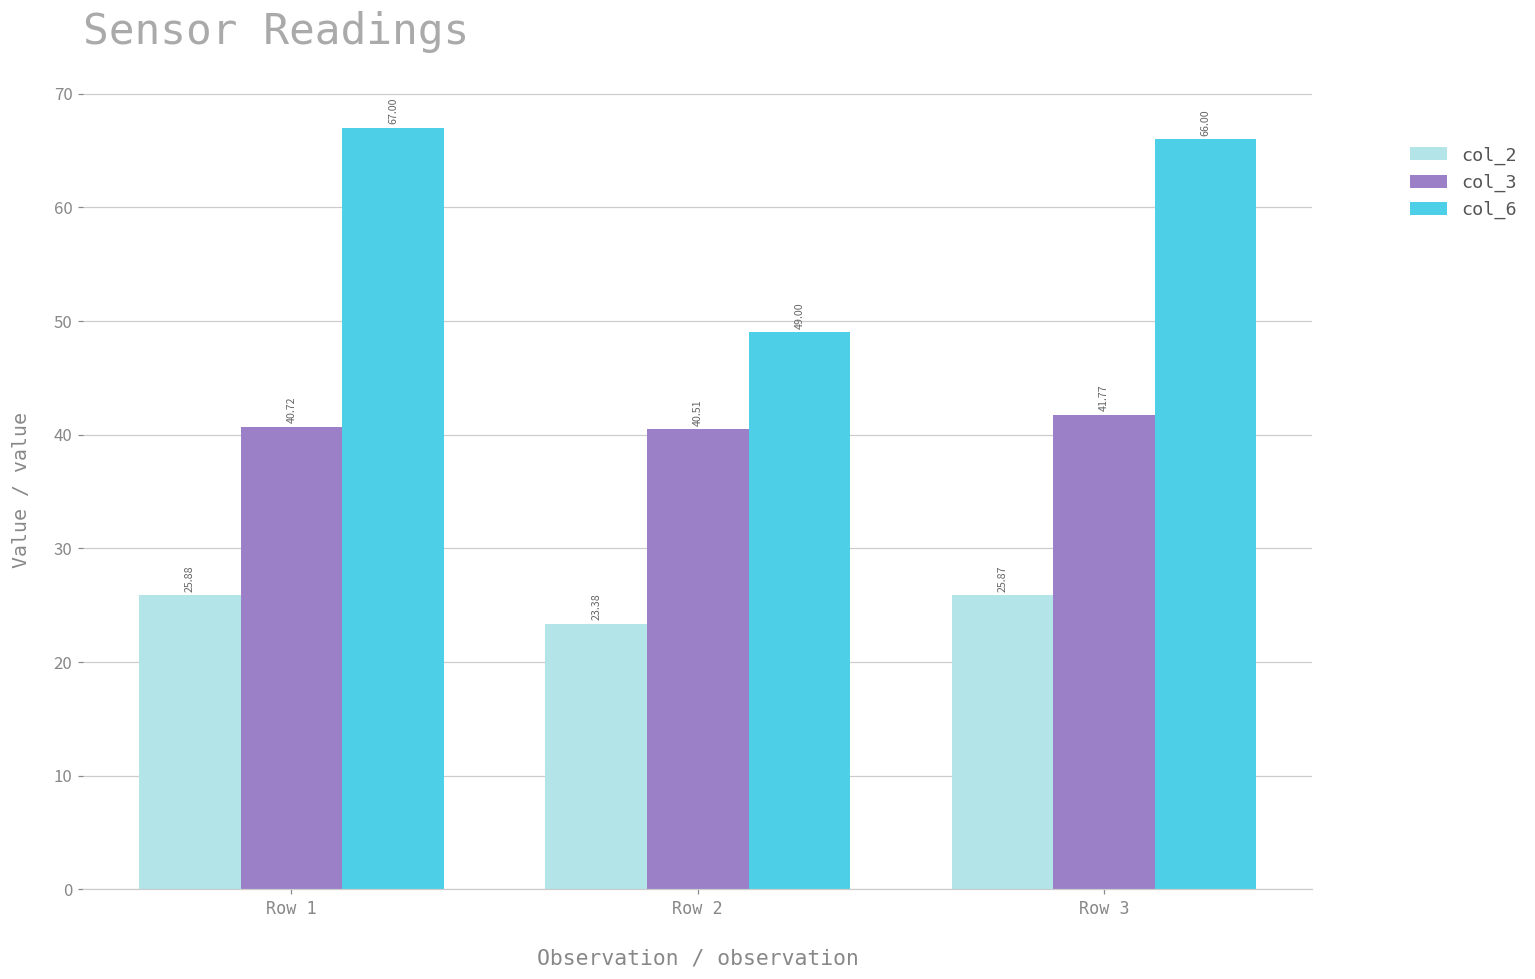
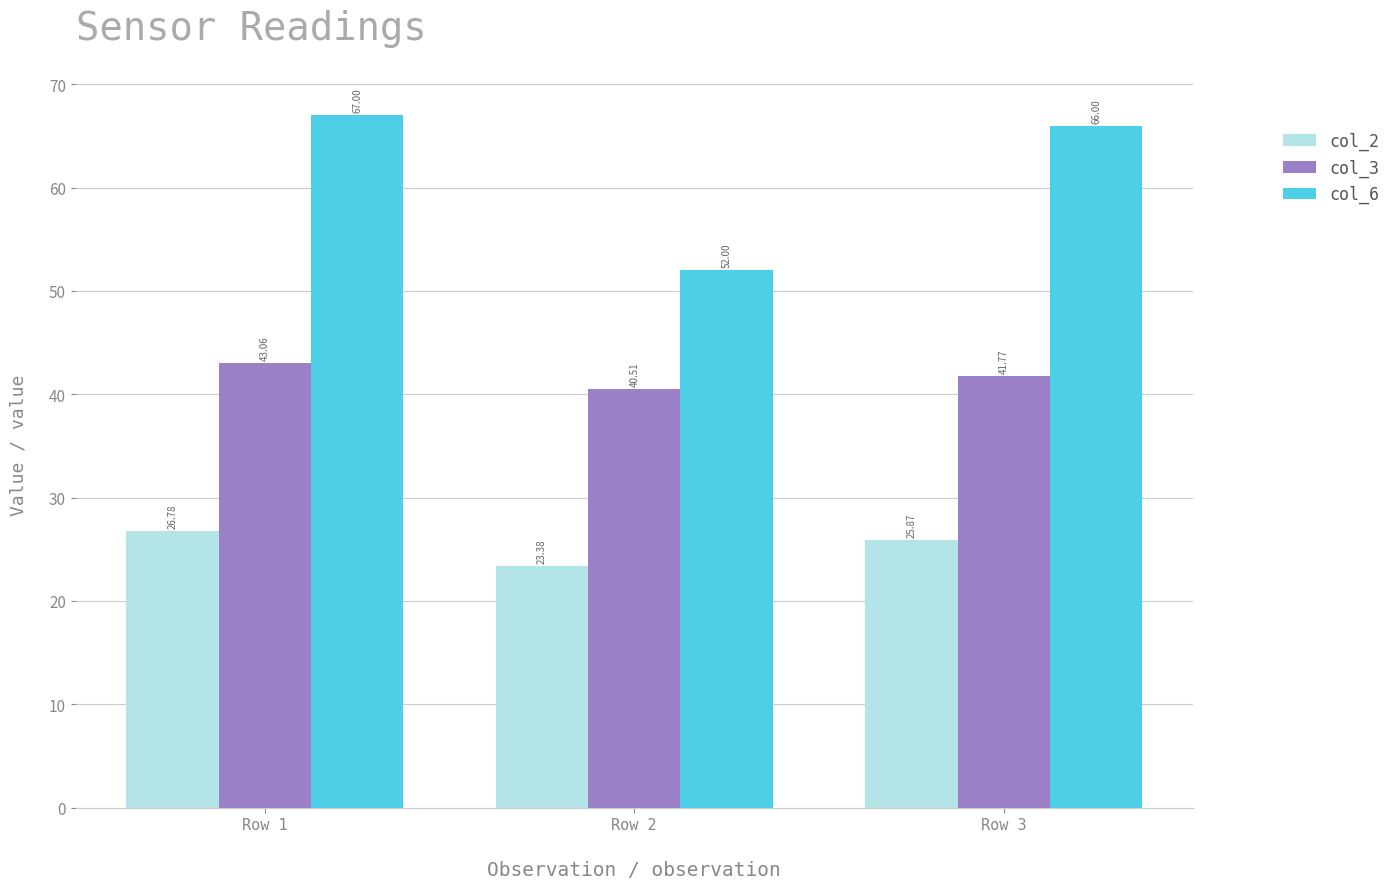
col_2, Row 1: 25.88 -> 26.78
col_3, Row 1: 40.72 -> 43.06
col_6, Row 2: 49.00 -> 52.00
